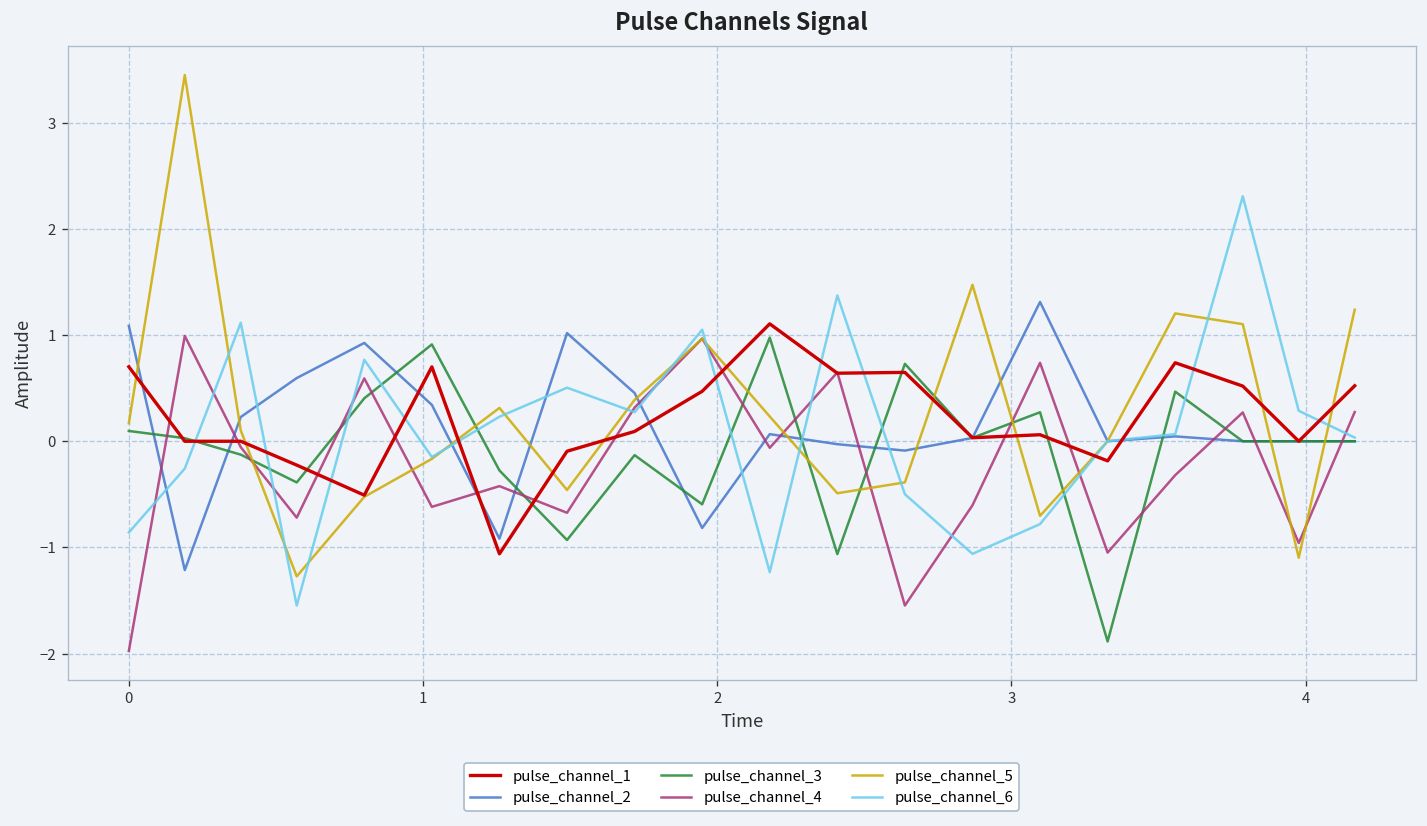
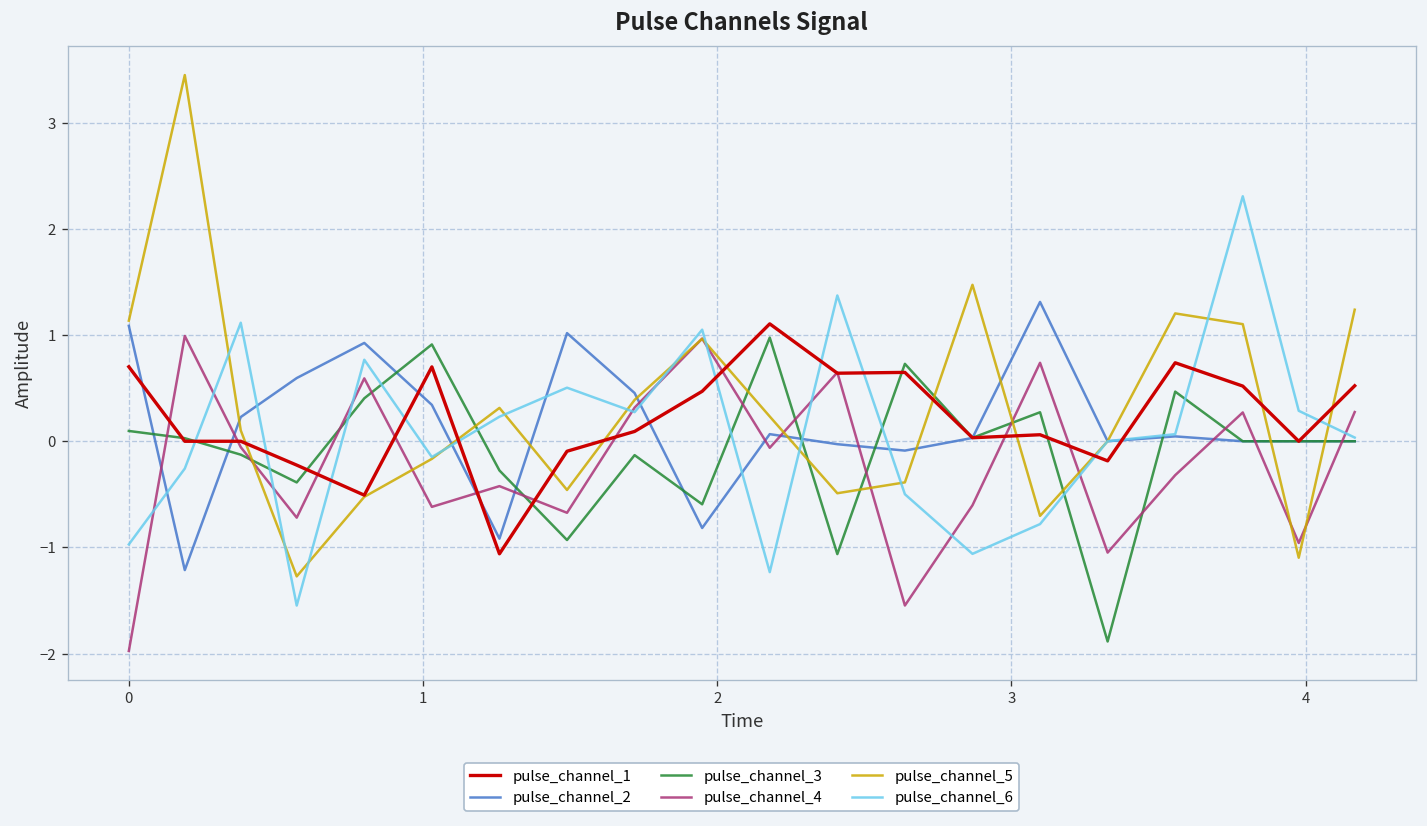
pulse_channel_5, 0: 0.2 -> 1.1
pulse_channel_6, 0: -0.9 -> -1.0
